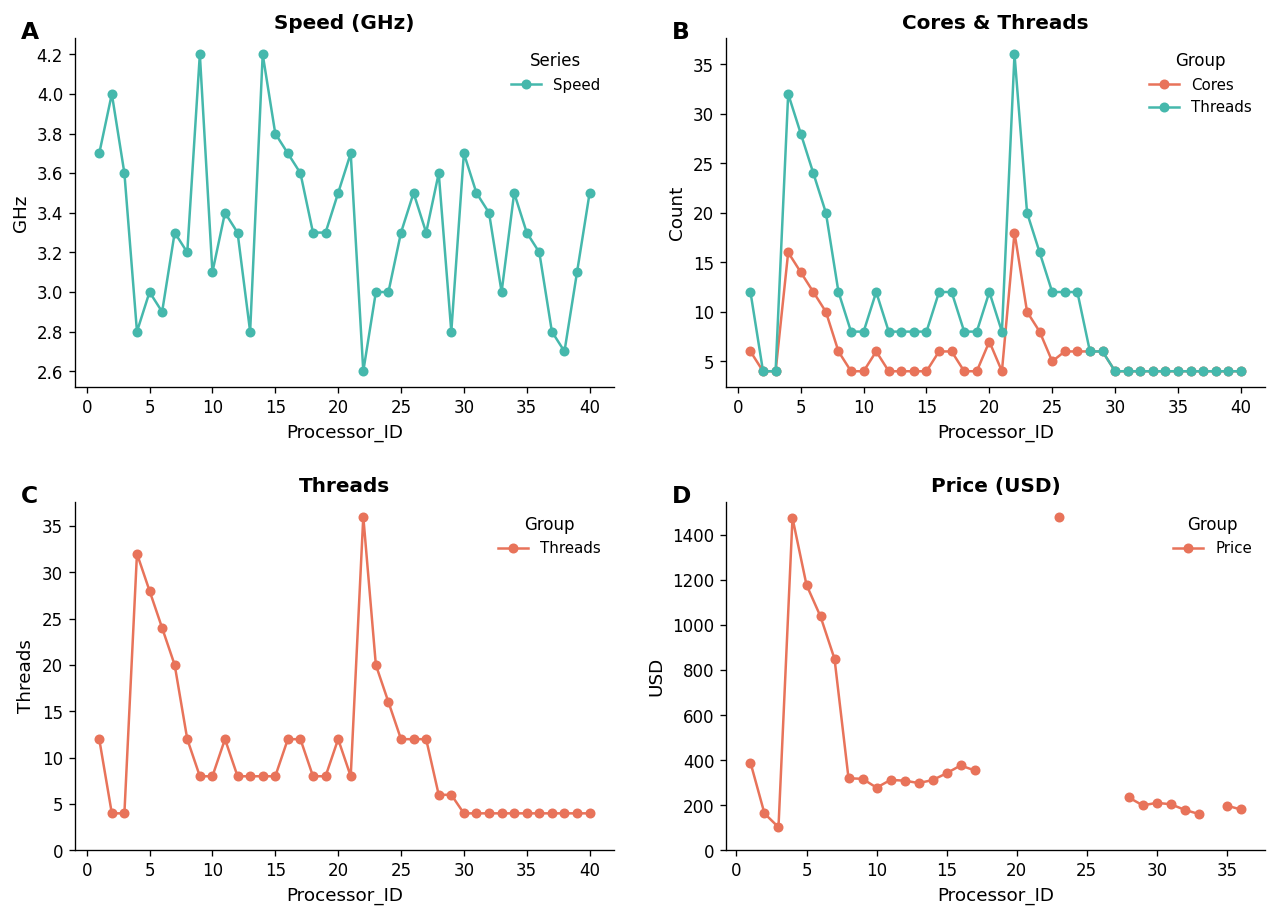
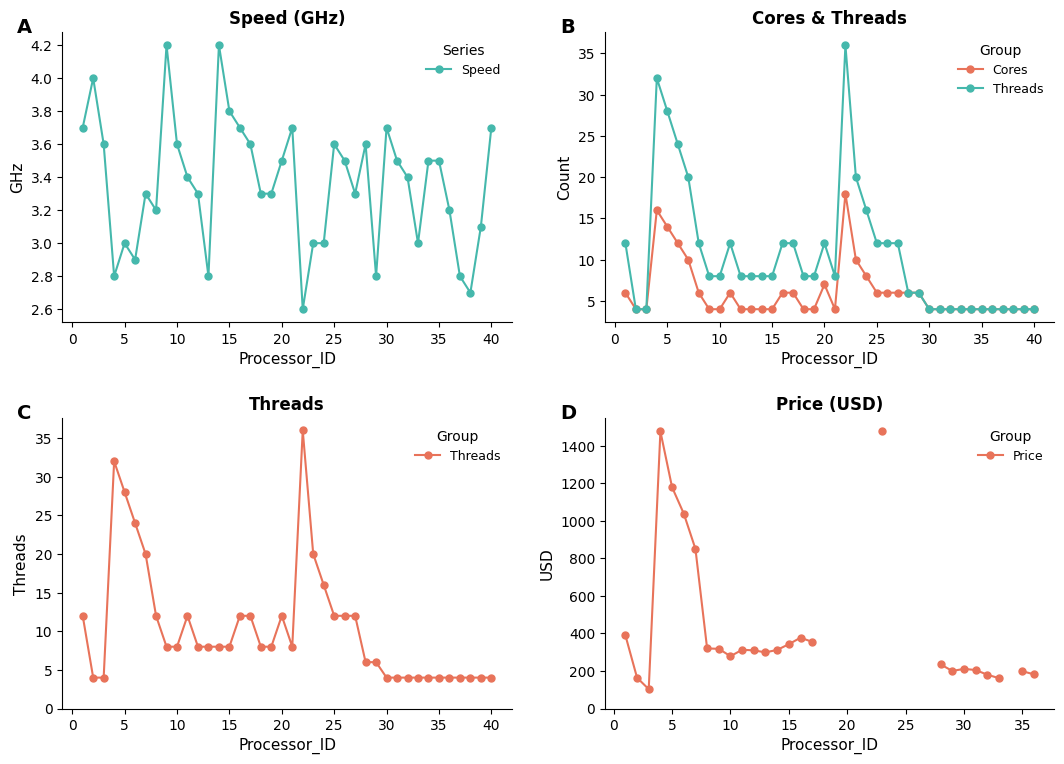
Speed (GHz), 10: 3.1 -> 3.6
Speed (GHz), 25: 3.3 -> 3.6
Speed (GHz), 35: 3.3 -> 3.5
Speed (GHz), 40: 3.5 -> 3.7
Cores & Threads, Cores, 25: 5 -> 6
